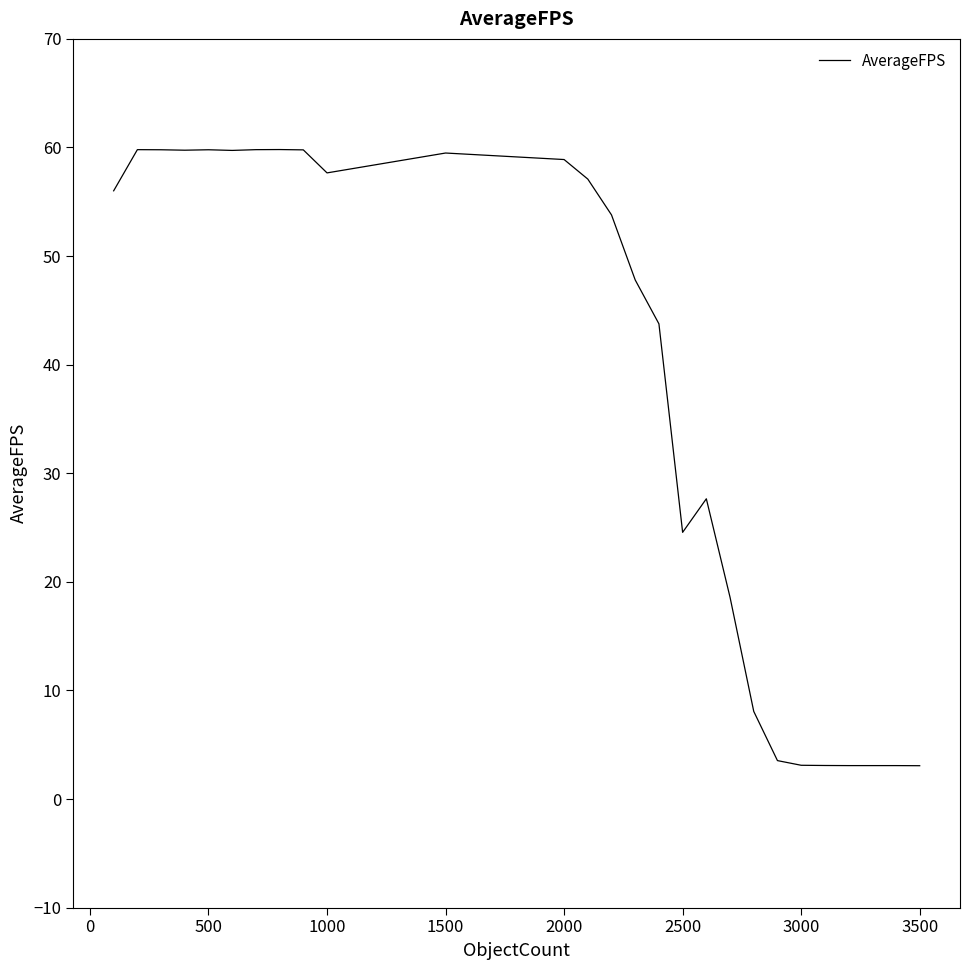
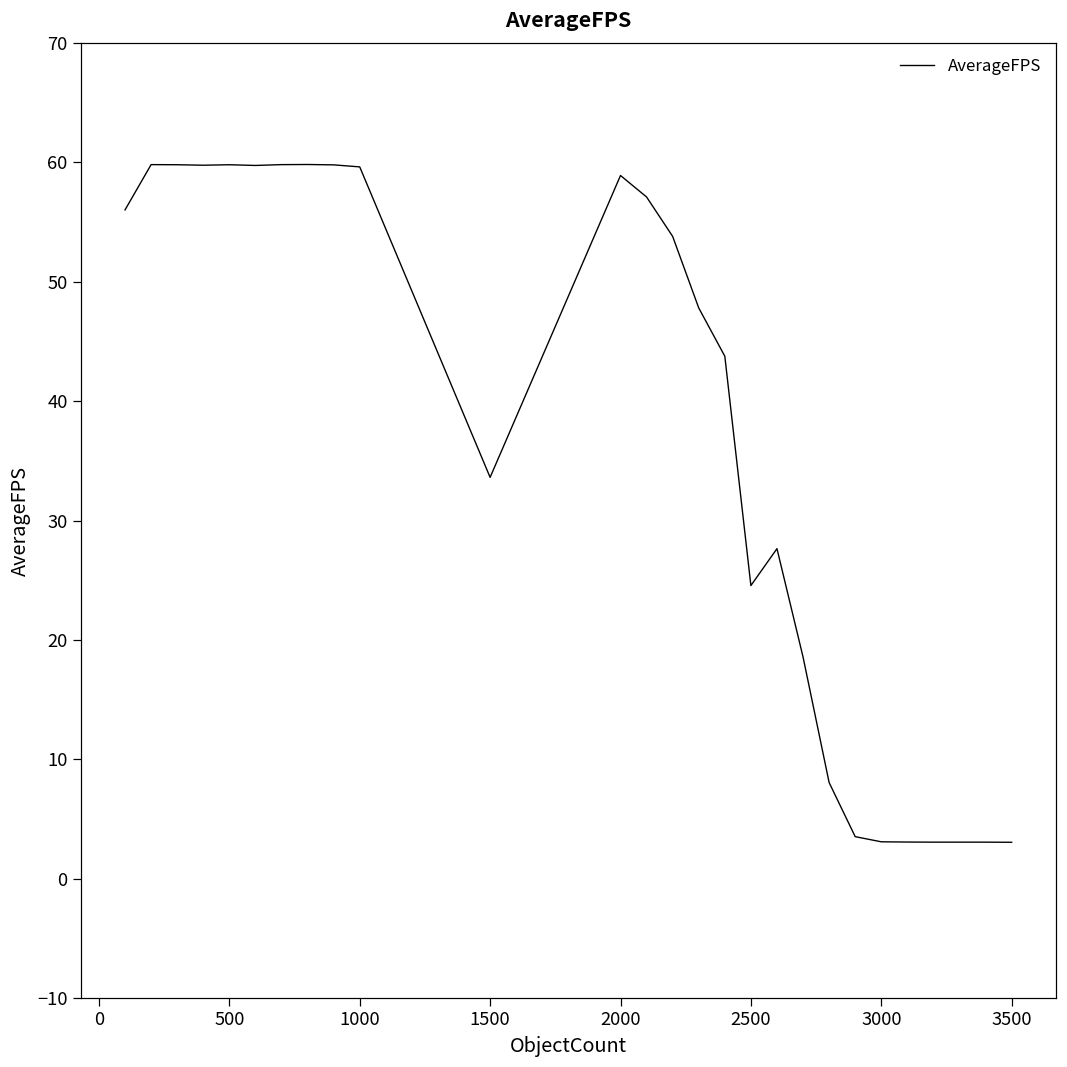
1000: 57.7 -> 59.6
1500: 59.5 -> 33.6
